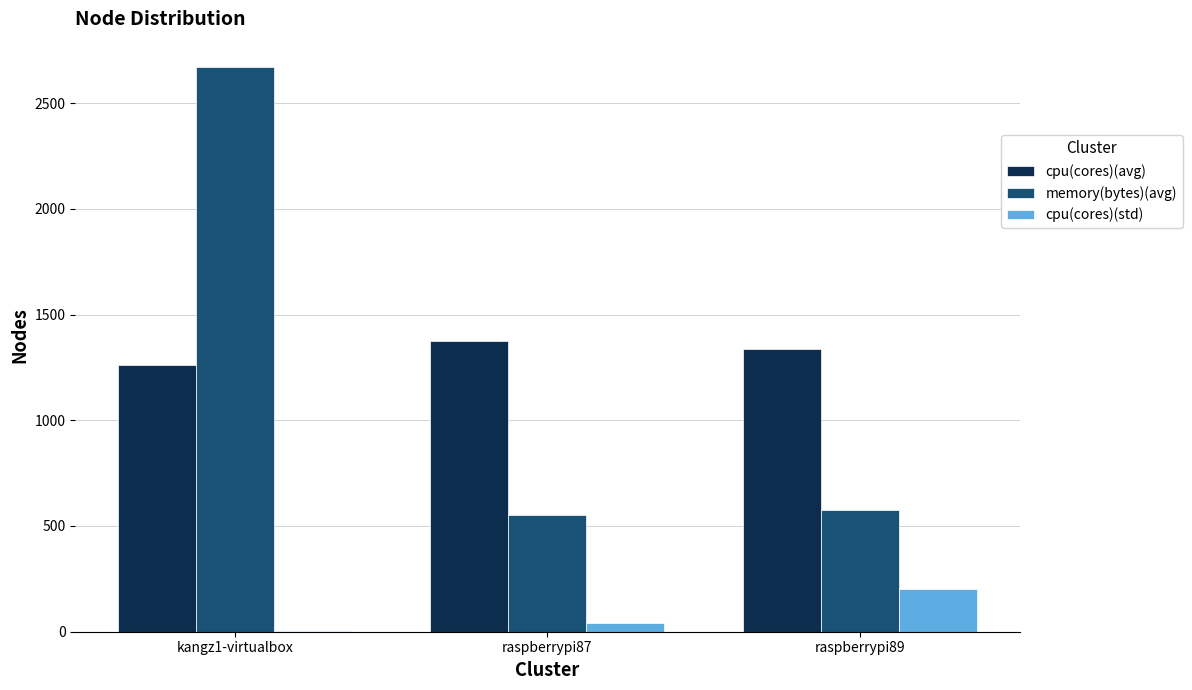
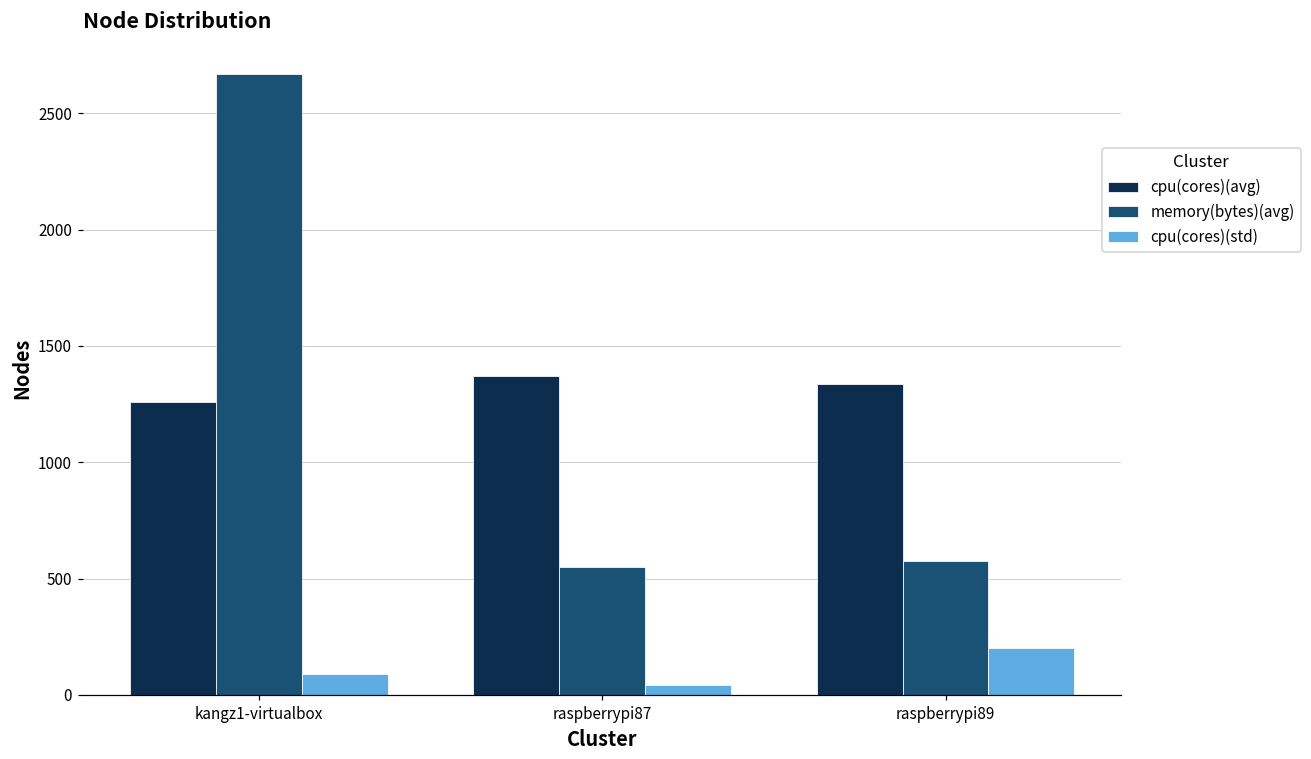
cpu(cores)(std), kangz1-virtualbox: 0 -> 90
